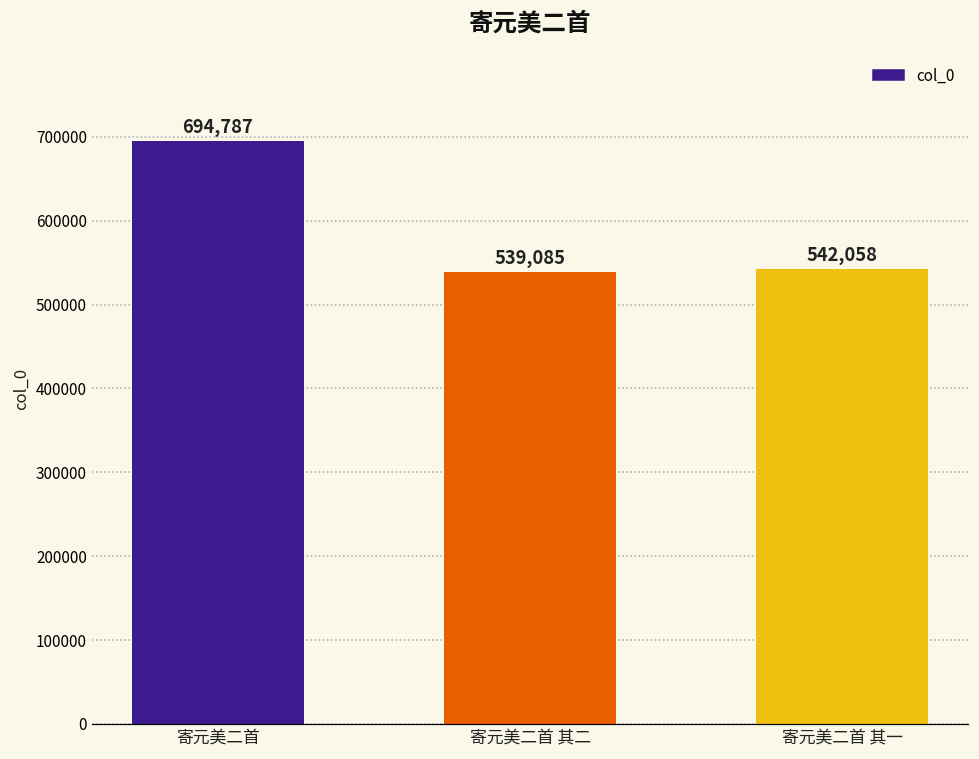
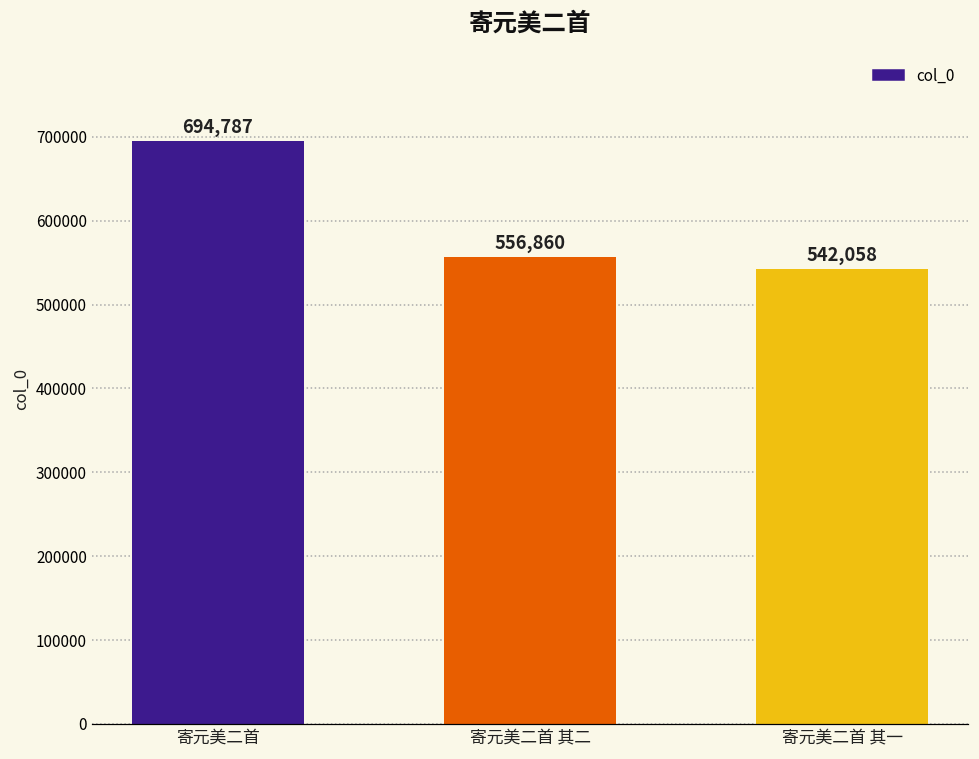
寄元美二首 其二: 539,085 -> 556,860
